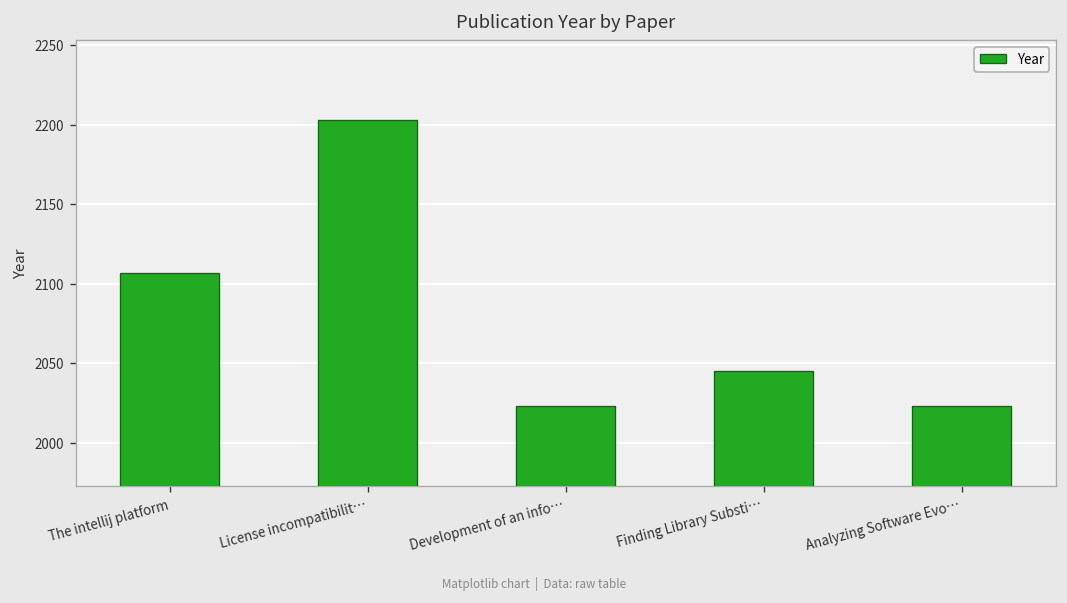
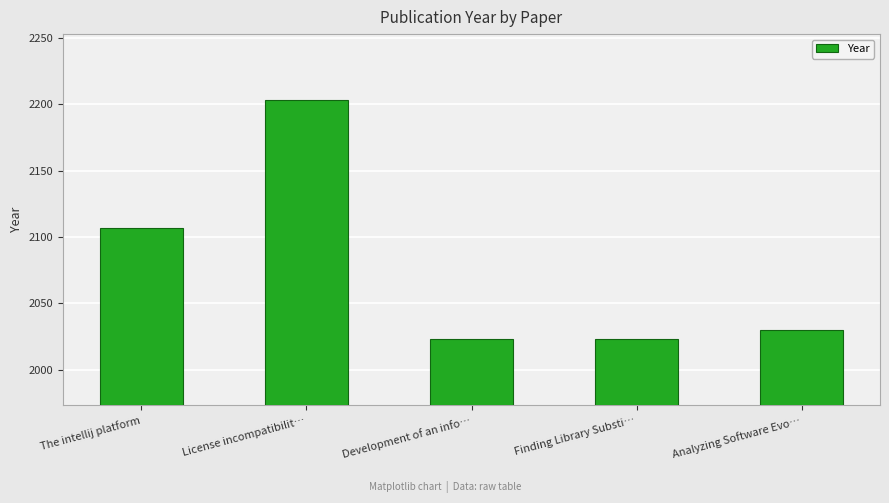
Finding Library Substi…: 2045 -> 2023
Analyzing Software Evo…: 2023 -> 2030
